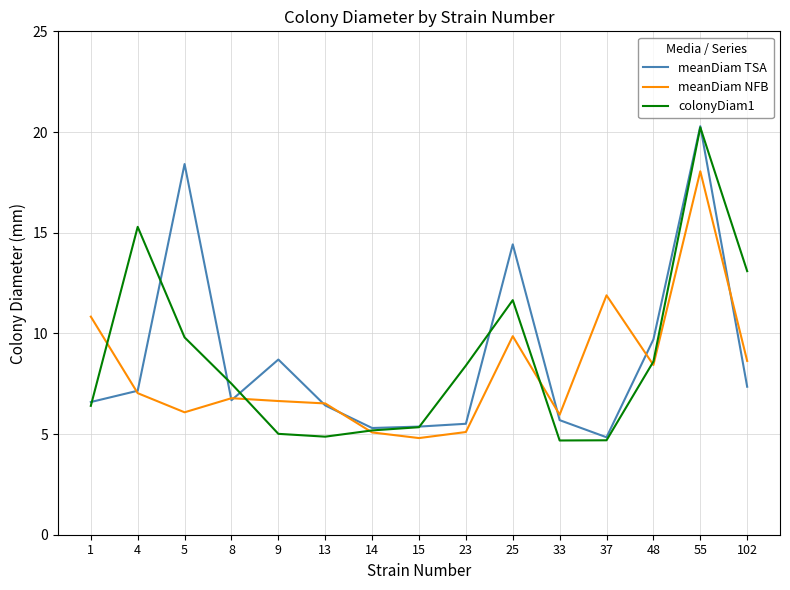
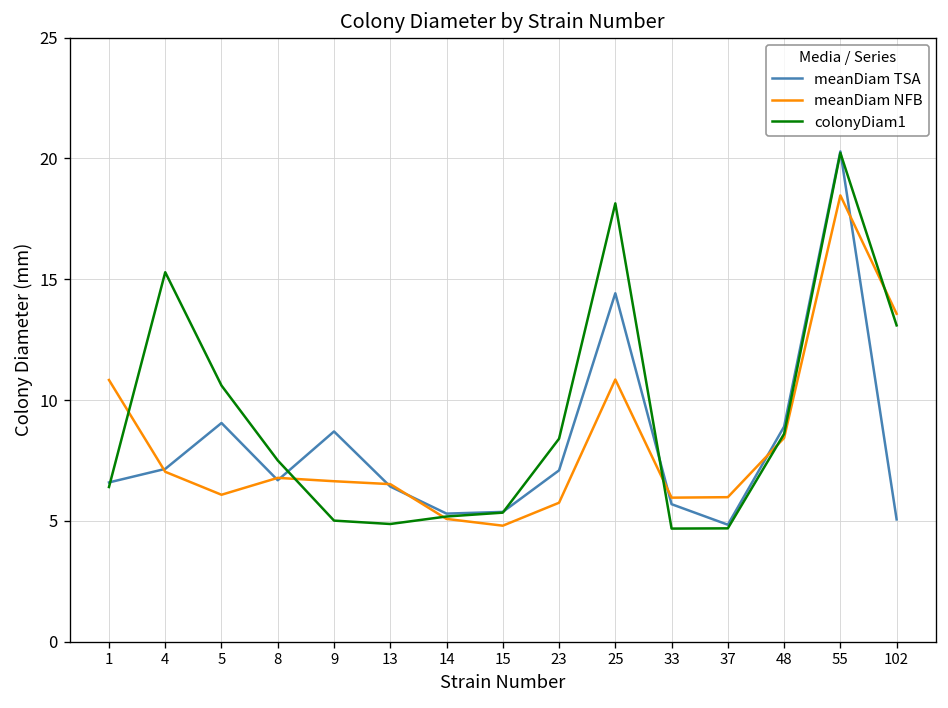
meanDiam TSA, 5: 18.4 -> 9.1
colonyDiam1, 5: 9.8 -> 10.6
meanDiam TSA, 23: 5.5 -> 7.1
meanDiam NFB, 23: 5.1 -> 5.8
meanDiam NFB, 25: 9.9 -> 10.9
colonyDiam1, 25: 11.7 -> 18.1
meanDiam NFB, 37: 11.9 -> 6.0
meanDiam TSA, 48: 9.7 -> 8.9
meanDiam NFB, 55: 18.1 -> 18.5
meanDiam TSA, 102: 7.4 -> 5.1
meanDiam NFB, 102: 8.6 -> 13.6
